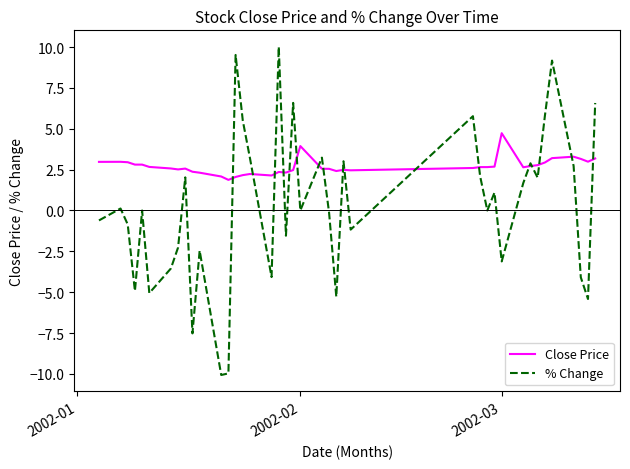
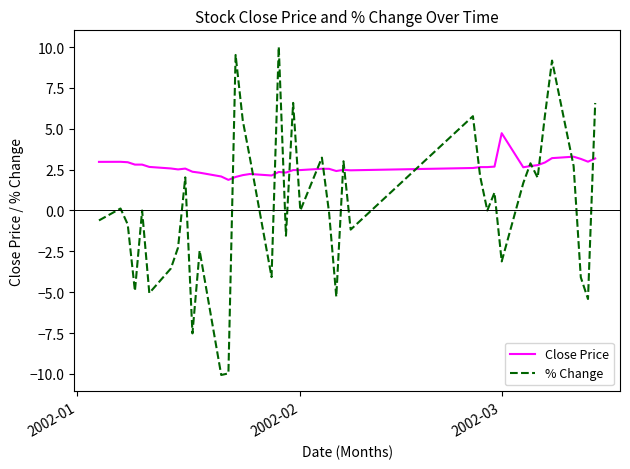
Close Price, 2002-02: 3.9 -> 2.5
